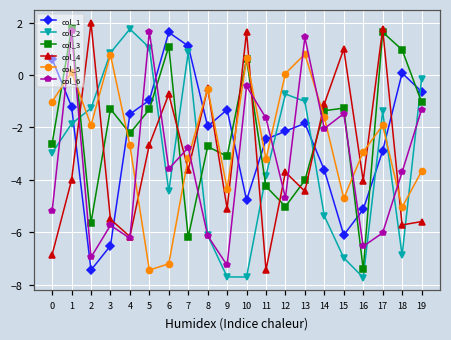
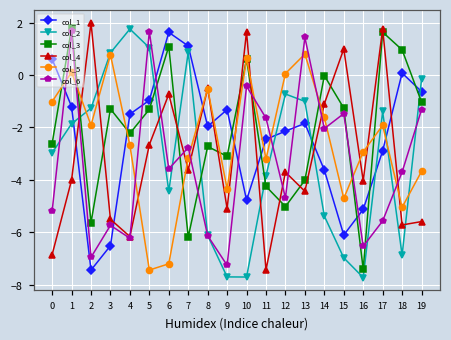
col_3, 14: -1.4 -> 0.0
col_6, 17: -6.0 -> -5.6
